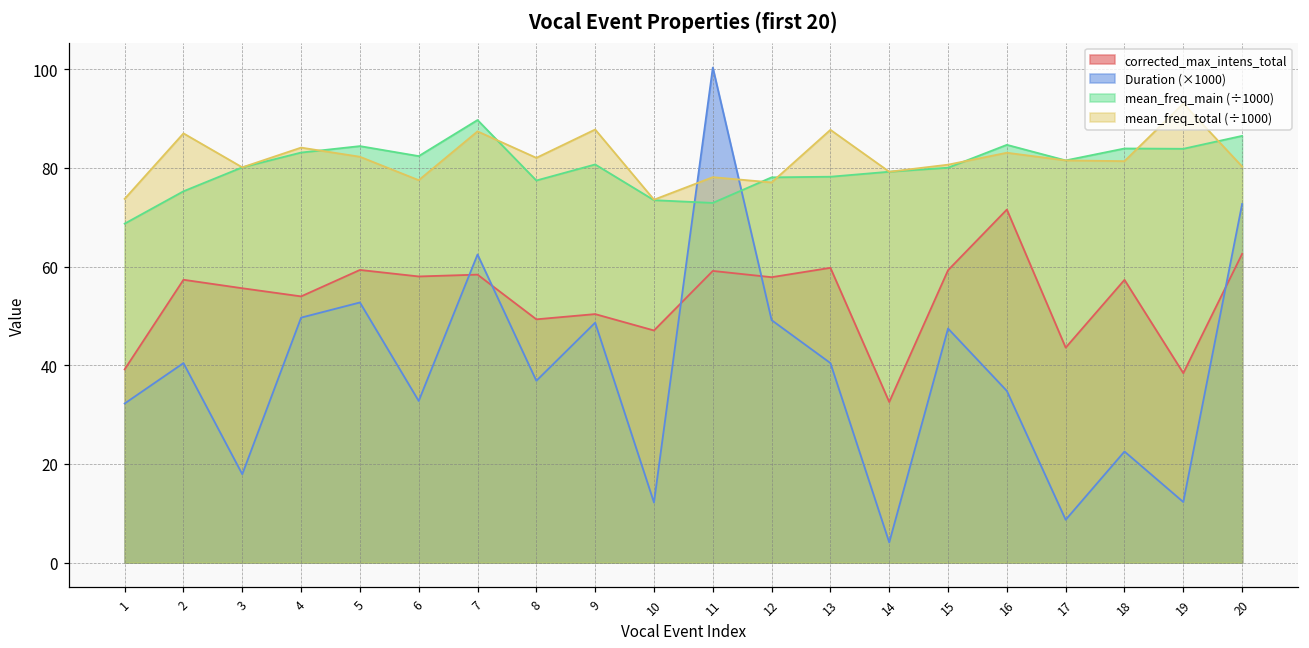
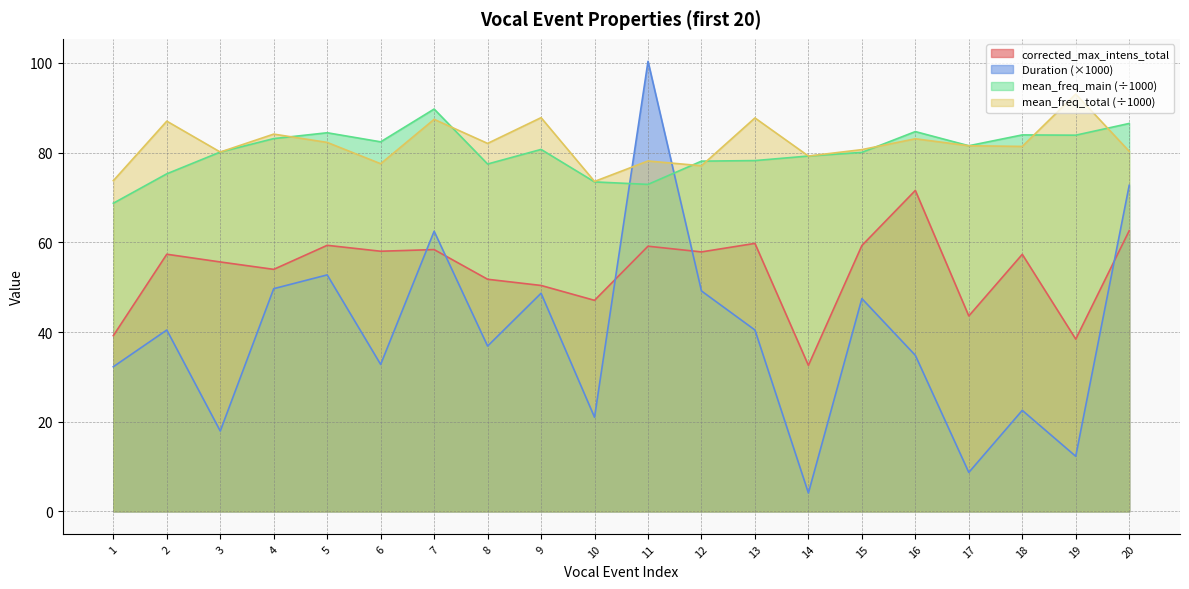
corrected_max_intens_total, 8: 49 -> 52
Duration (×1000), 10: 12 -> 21
